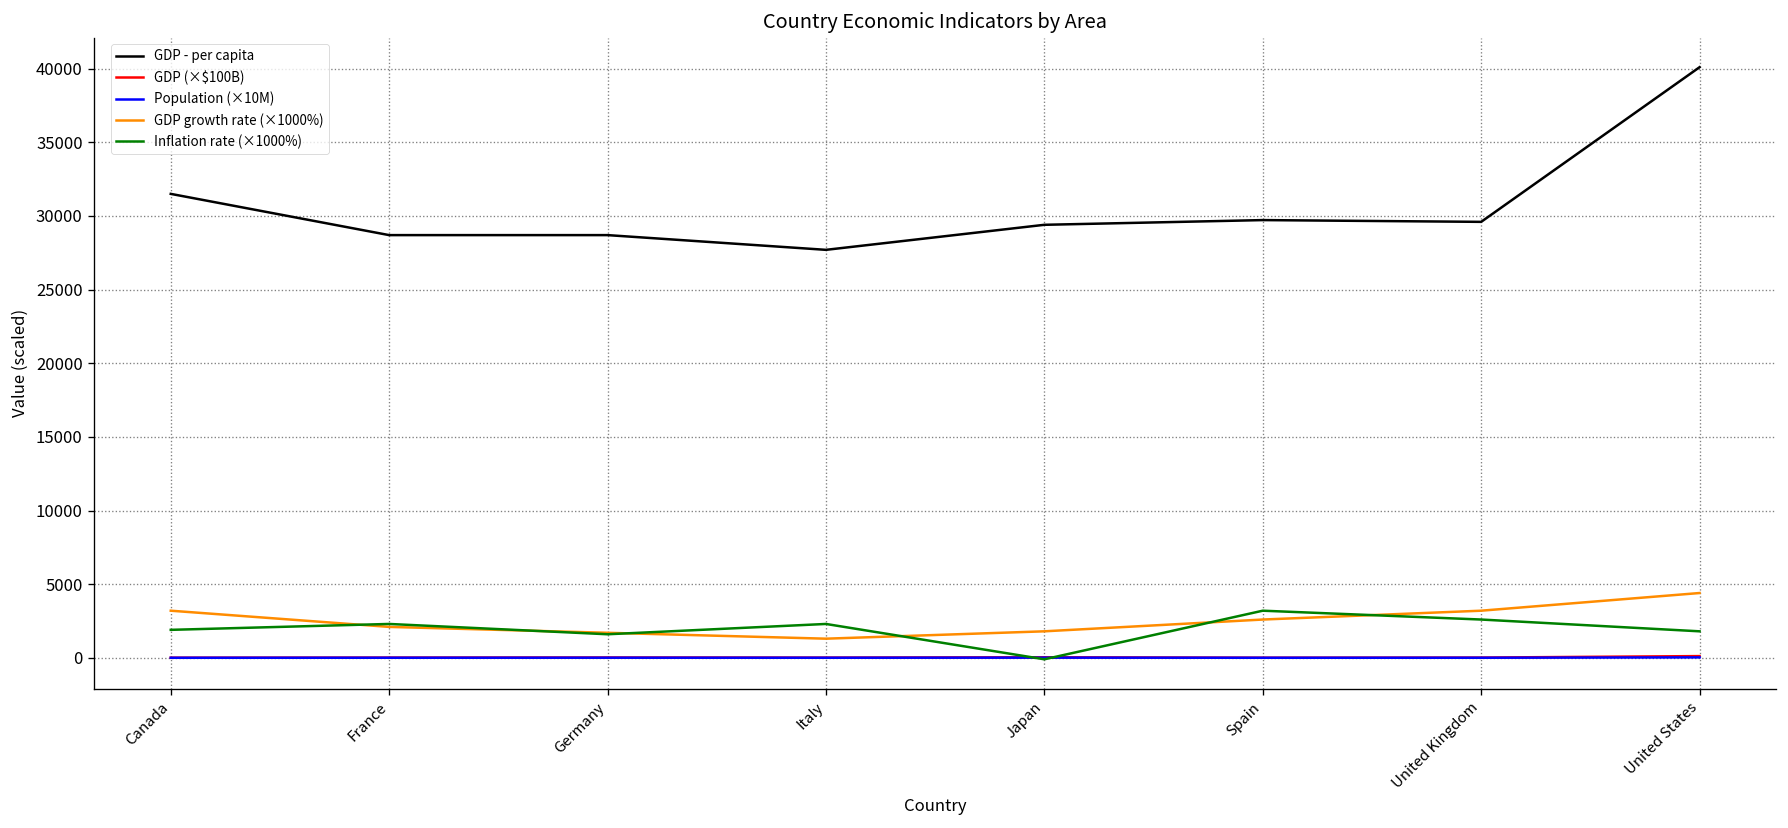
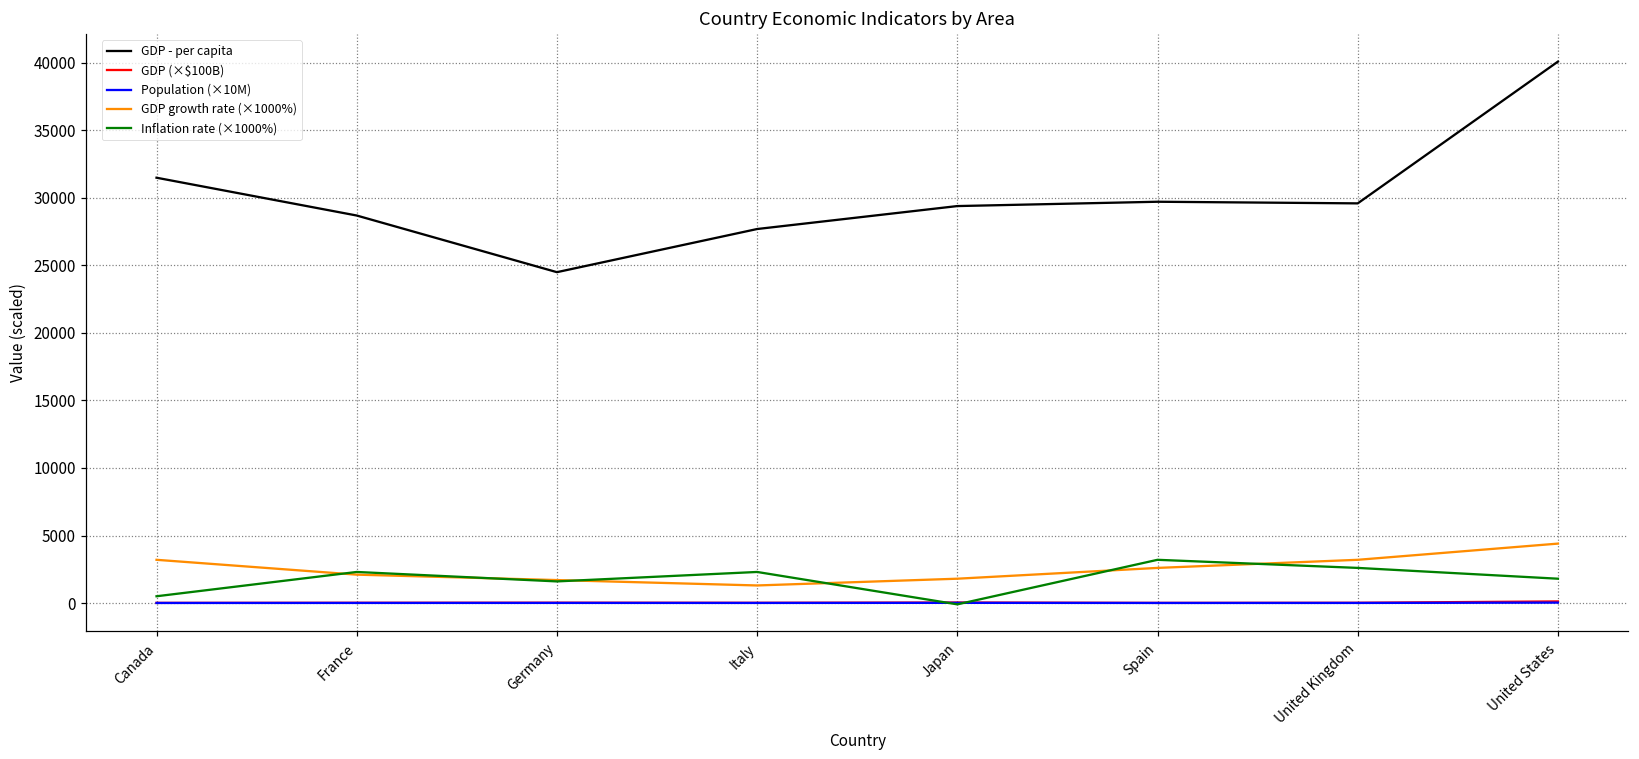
Inflation rate (×1000%), Canada: 1900 -> 500
GDP - per capita, Germany: 28700 -> 24500
